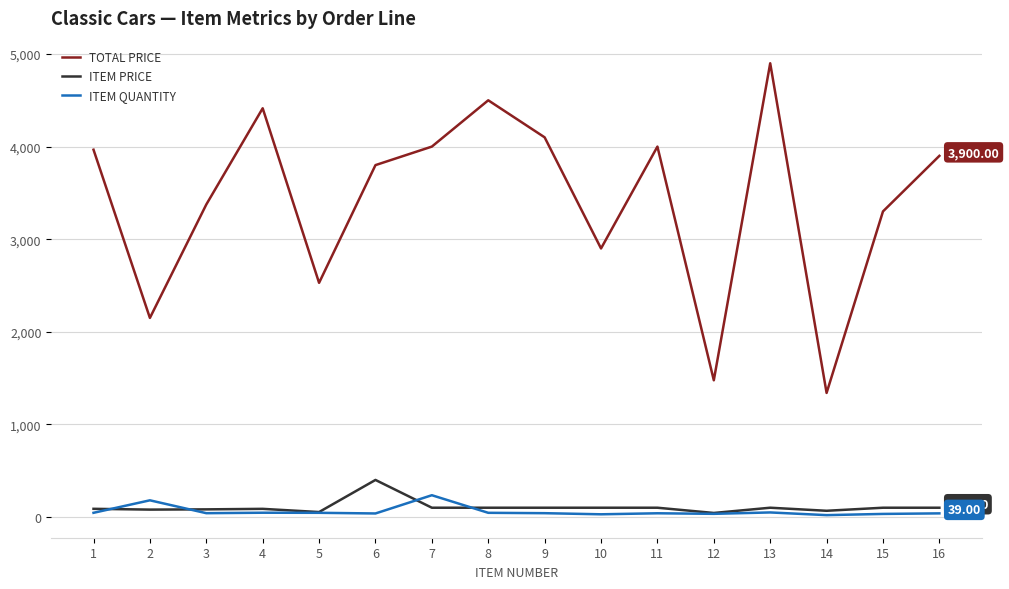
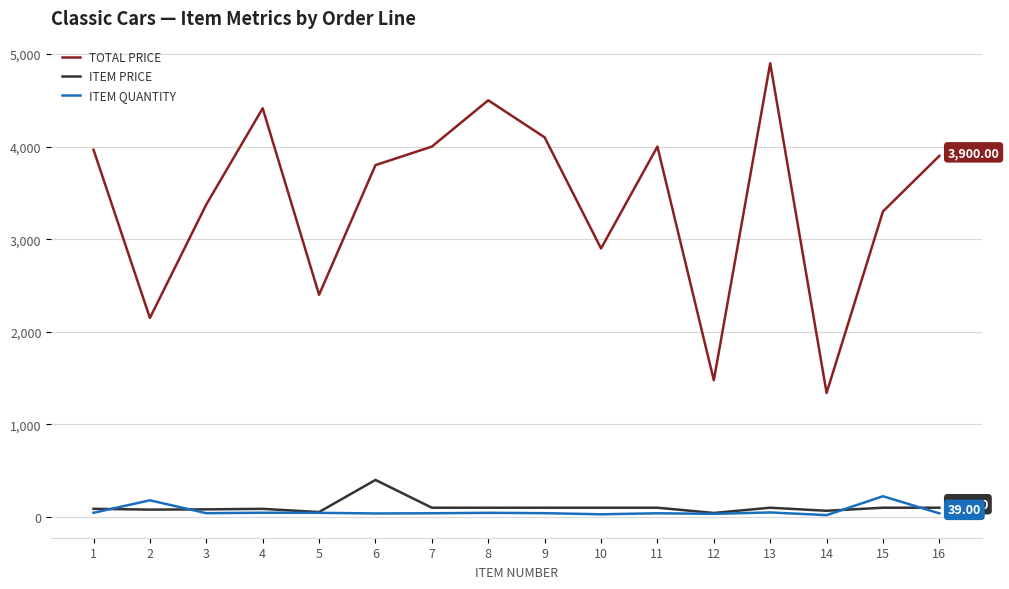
TOTAL PRICE, 5: 2,500 -> 2,400
ITEM QUANTITY, 7: 200 -> 0
ITEM QUANTITY, 15: 0 -> 200
